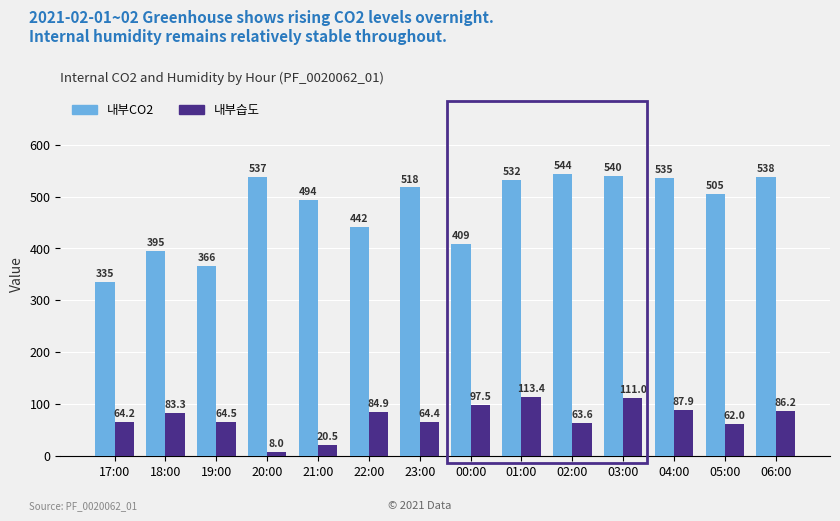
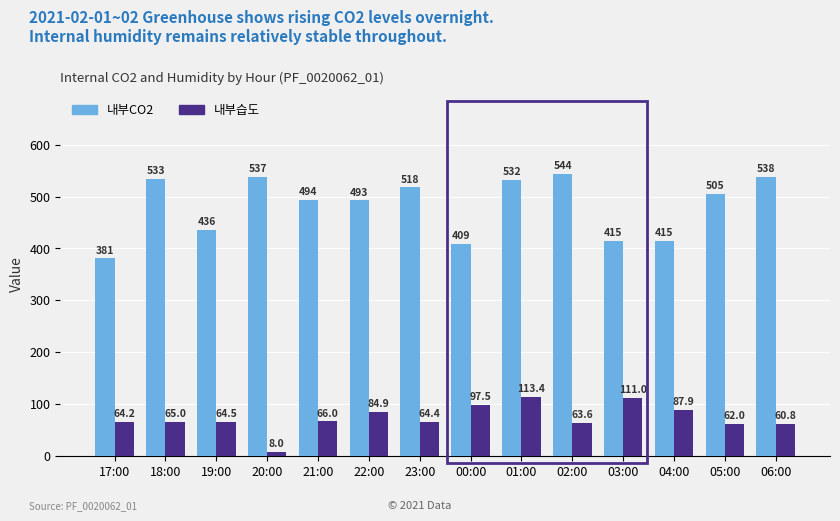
내부CO2, 17:00: 335 -> 381
내부CO2, 18:00: 395 -> 533
내부습도, 18:00: 83.3 -> 65.0
내부CO2, 19:00: 366 -> 436
내부습도, 21:00: 20.5 -> 66.0
내부CO2, 22:00: 442 -> 493
내부CO2, 03:00: 540 -> 415
내부CO2, 04:00: 535 -> 415
내부습도, 06:00: 86.2 -> 60.8
